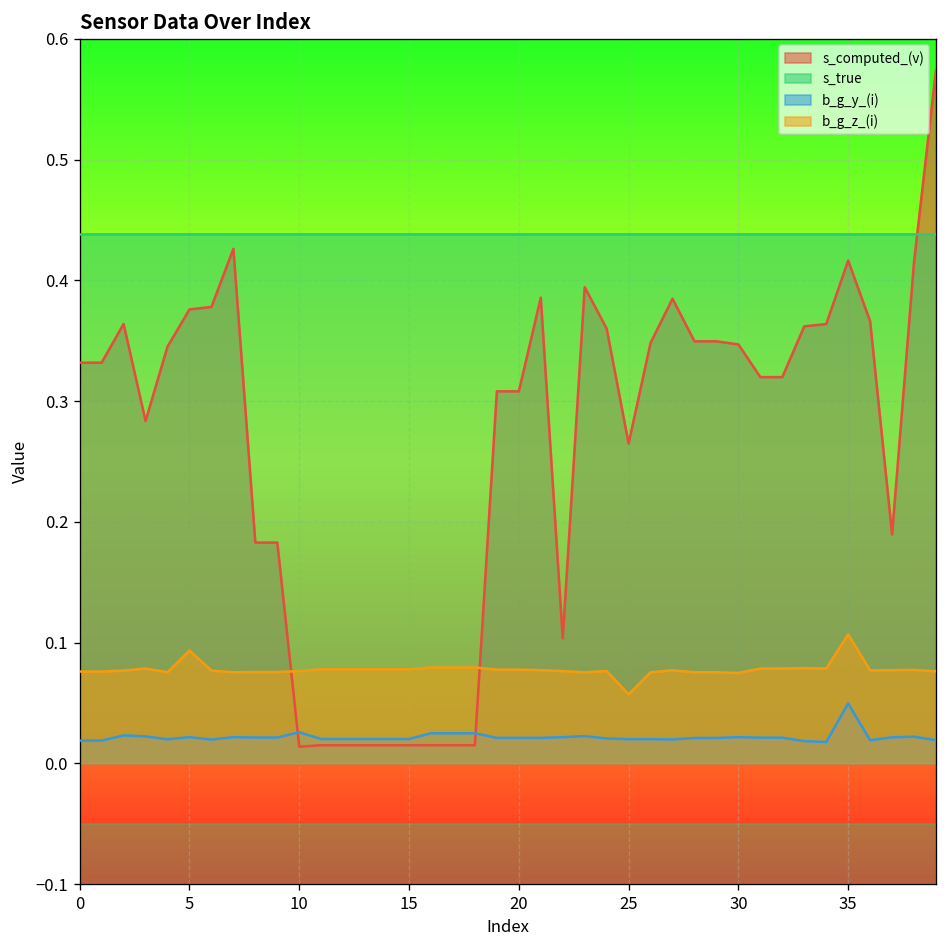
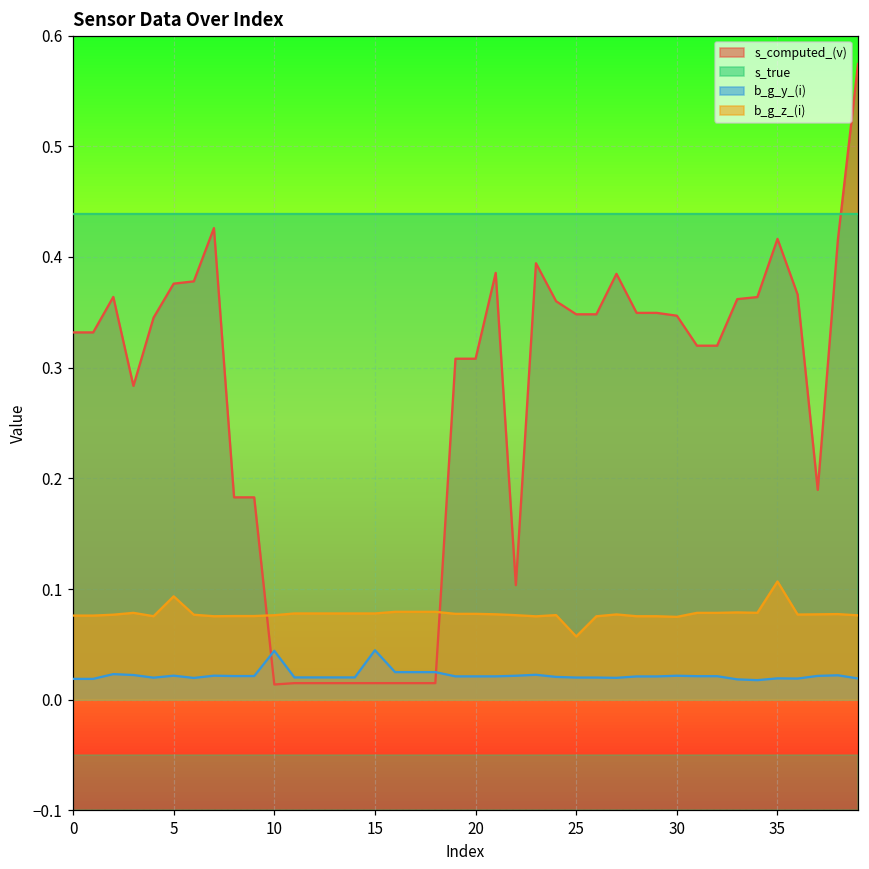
b_g_y_(i), 10: 0.026 -> 0.044
b_g_y_(i), 15: 0.020 -> 0.045
s_computed_(v), 25: 0.265 -> 0.348
b_g_y_(i), 35: 0.050 -> 0.019
